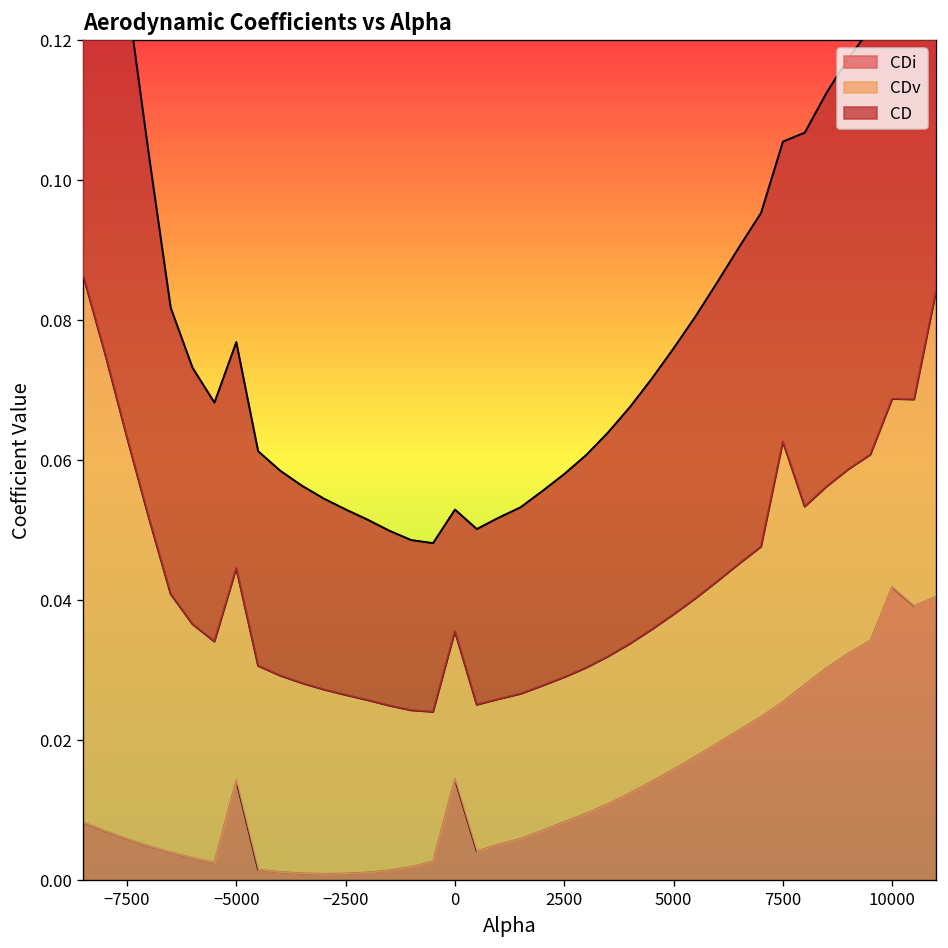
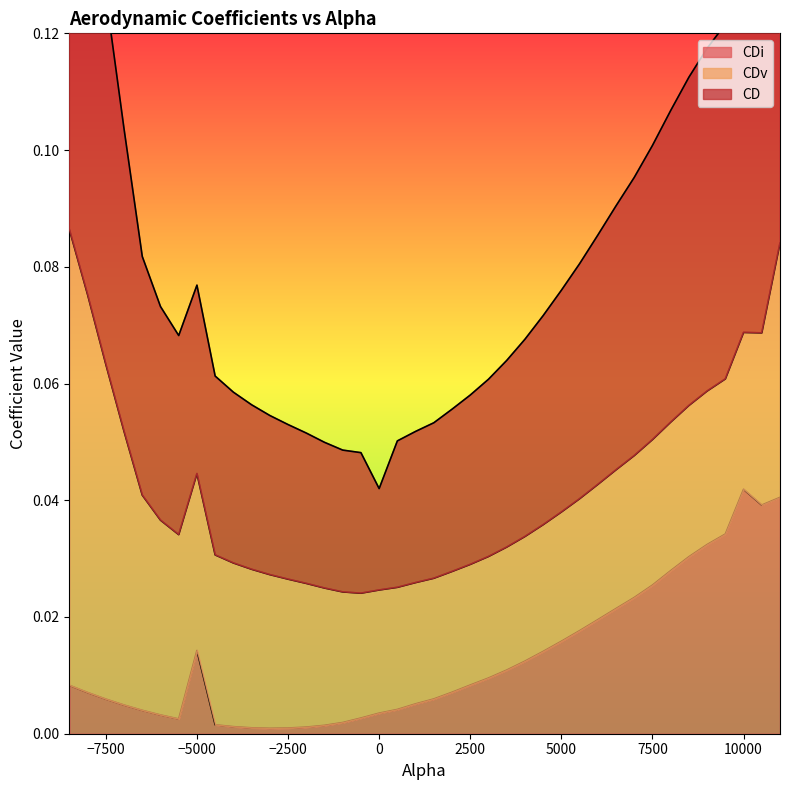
CDi, 0: 0.014 -> 0.004
CDv, 7500: 0.037 -> 0.025
CD, 7500: 0.043 -> 0.050
